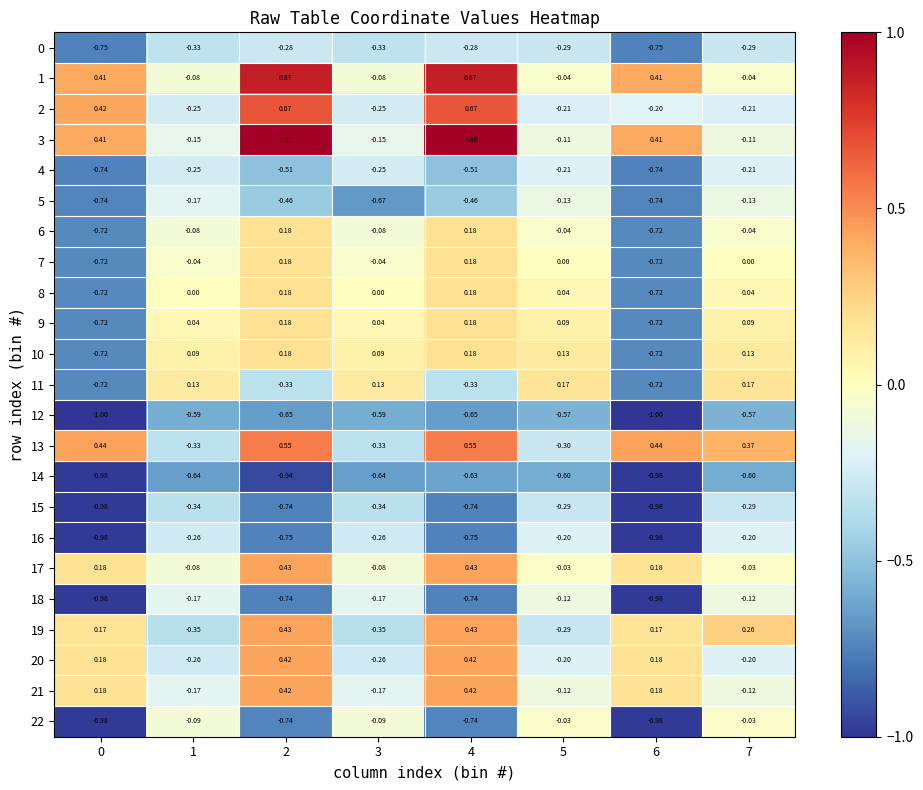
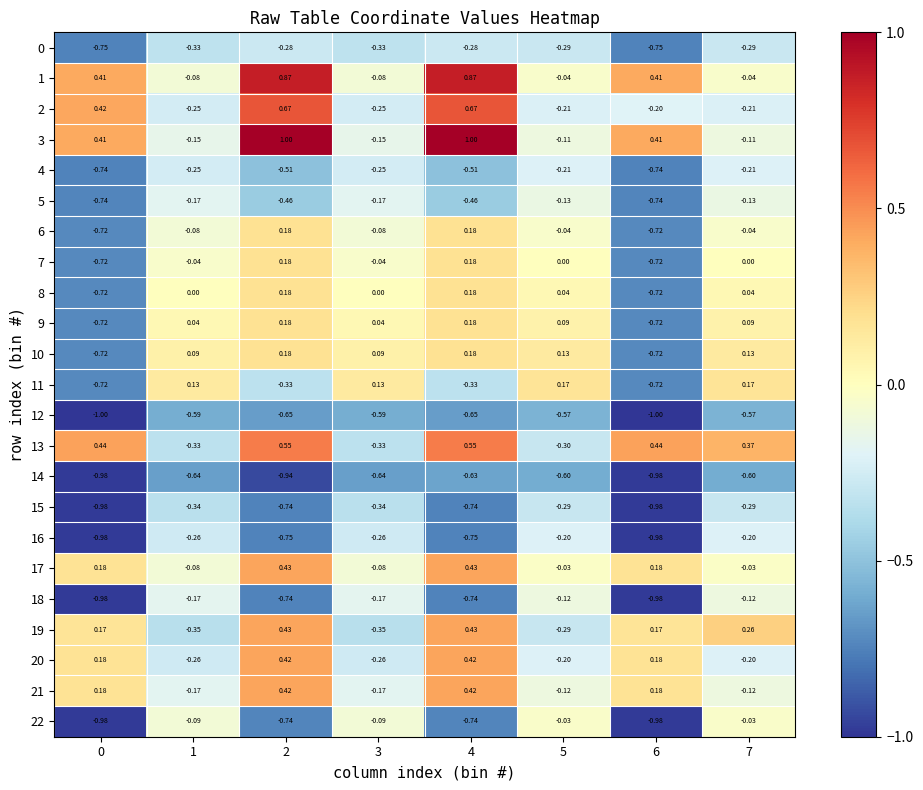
5, 3: -0.67 -> -0.17
